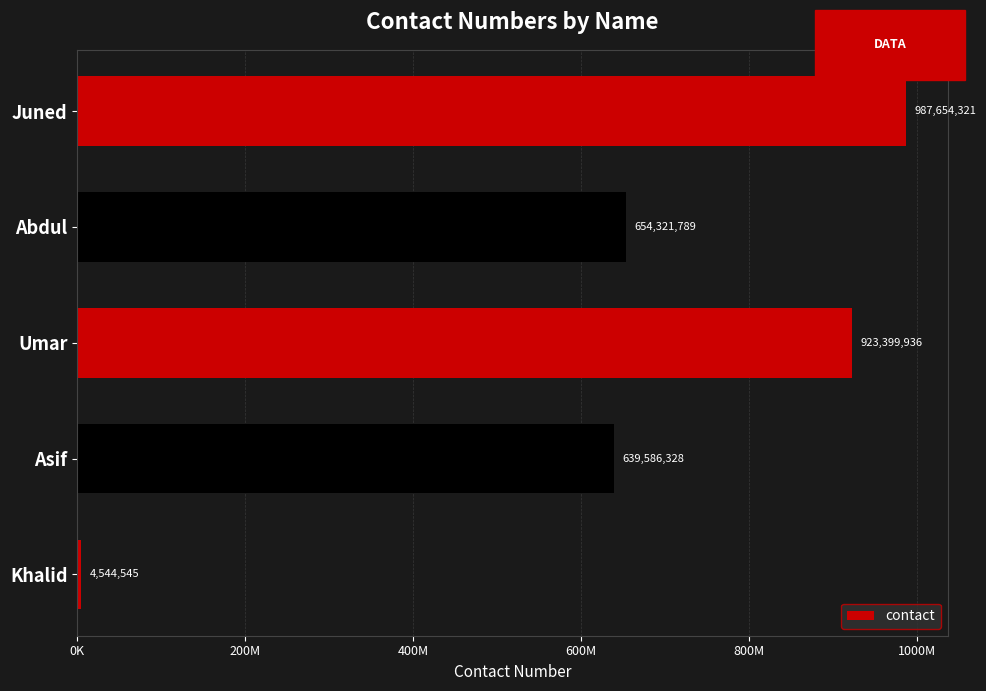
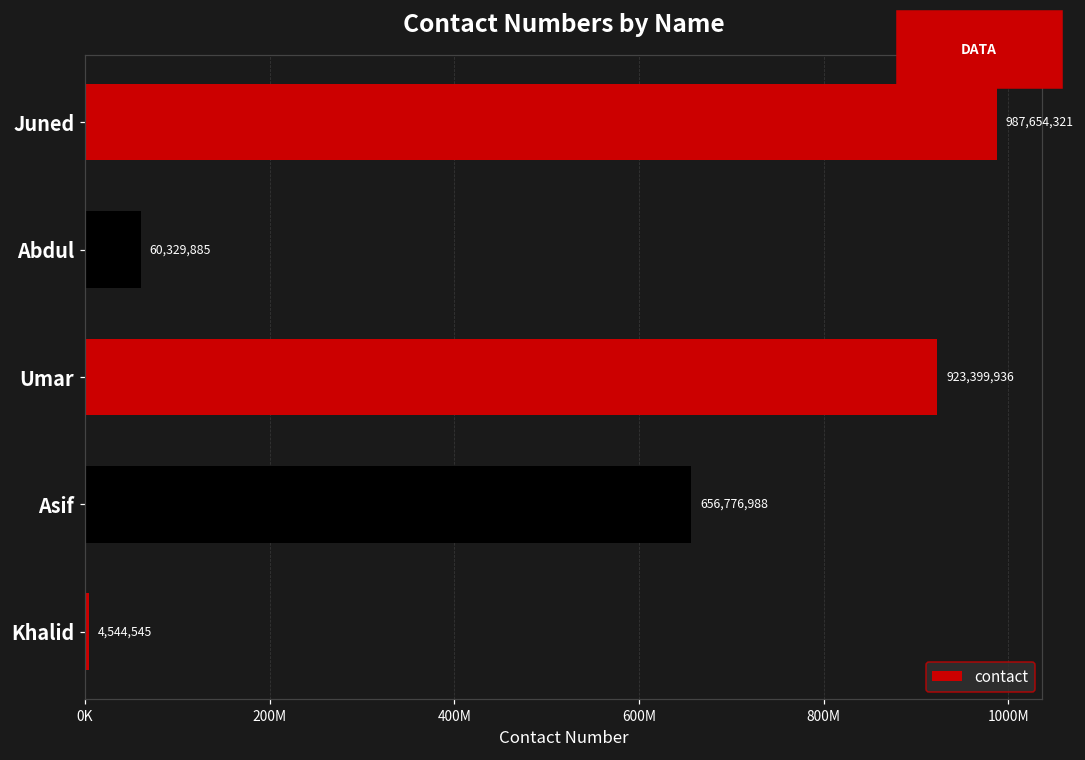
Abdul: 654,321,789 -> 60,329,885
Asif: 639,586,328 -> 656,776,988
